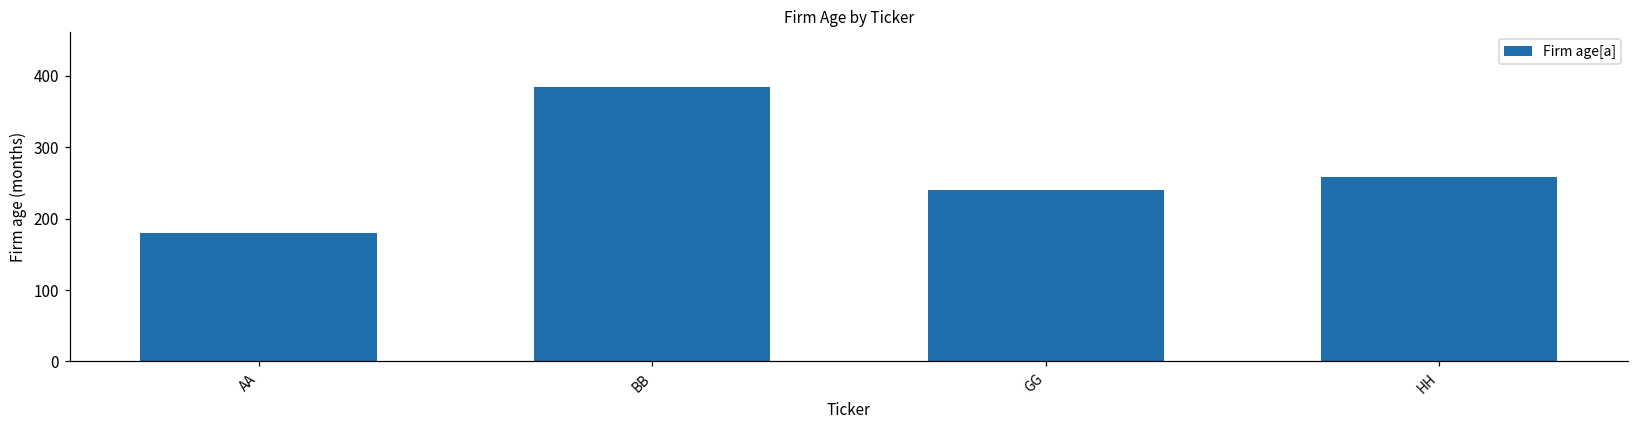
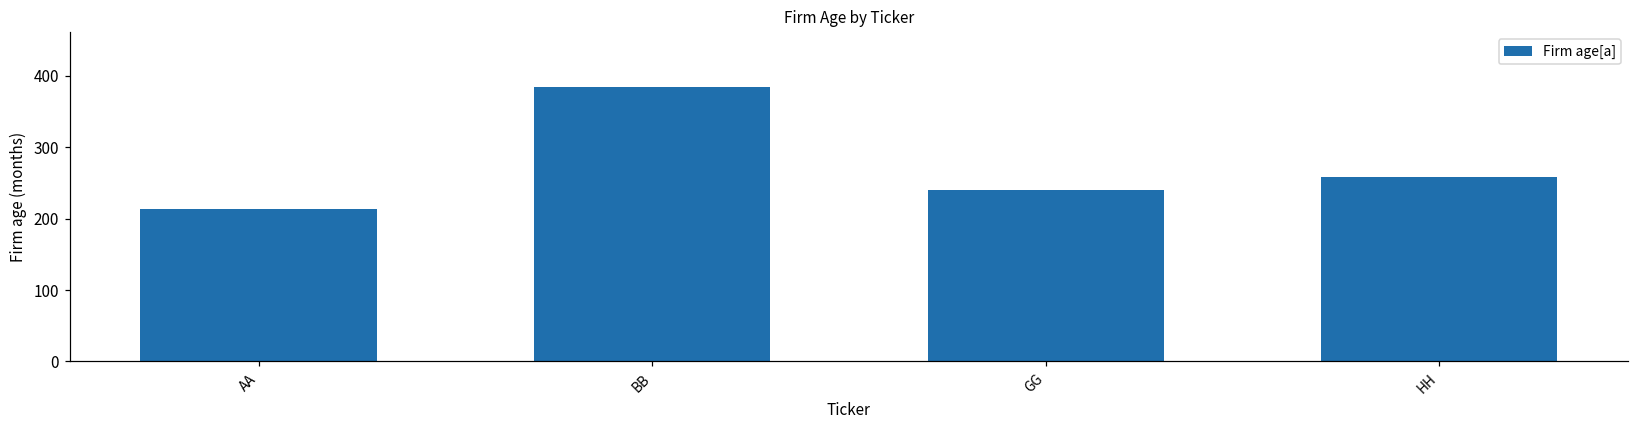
AA: 180 -> 210
